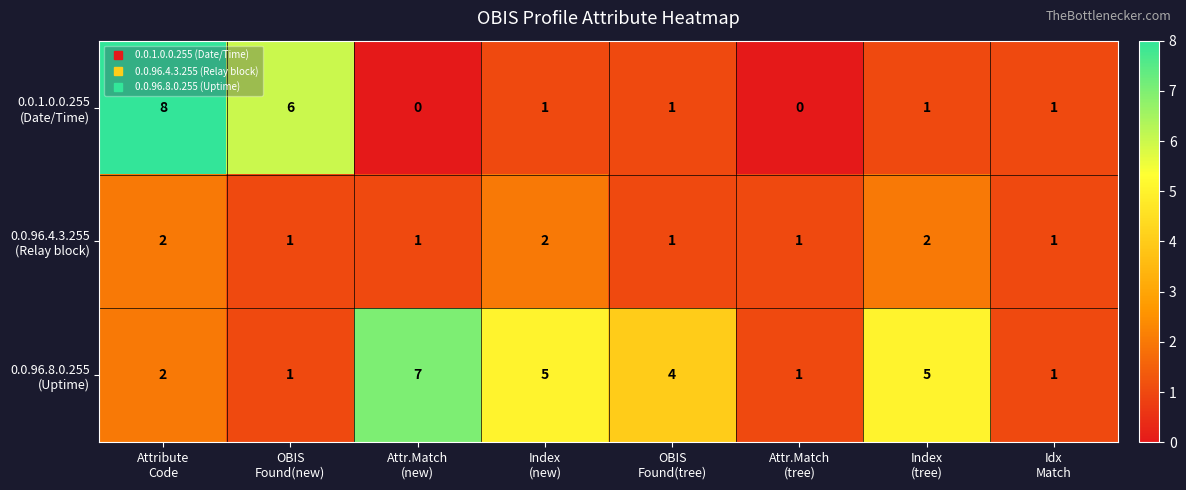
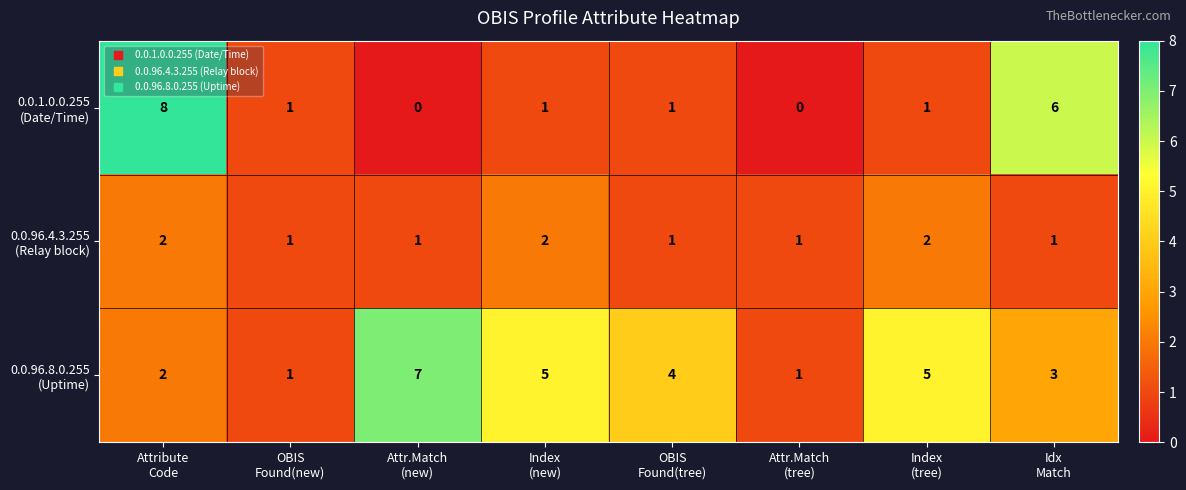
0.0.1.0.0.255 (Date/Time), OBIS Found(new): 6 -> 1
0.0.1.0.0.255 (Date/Time), Idx Match: 1 -> 6
0.0.96.8.0.255 (Uptime), Idx Match: 1 -> 3
